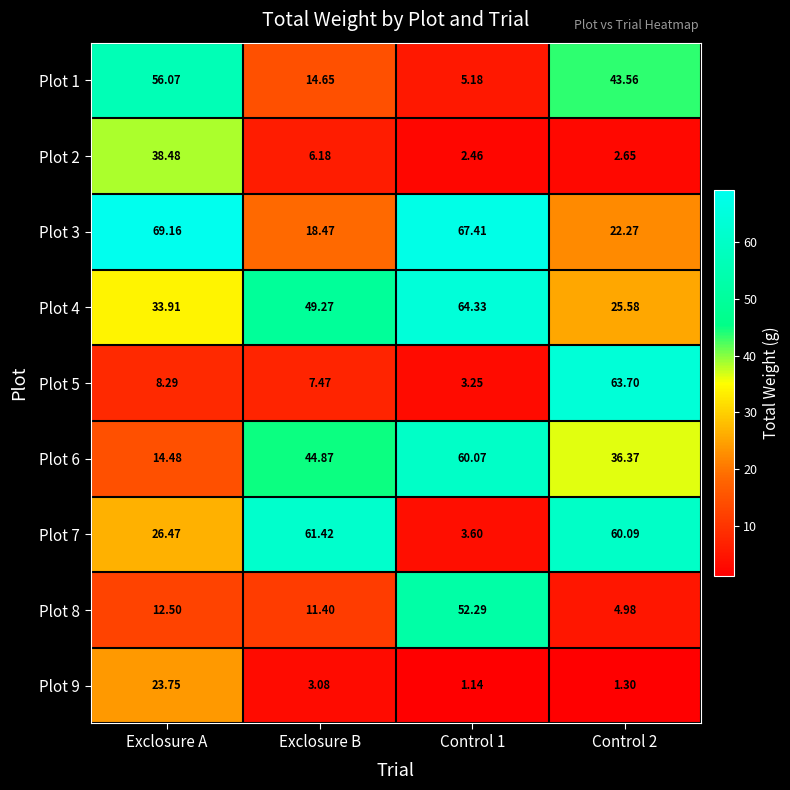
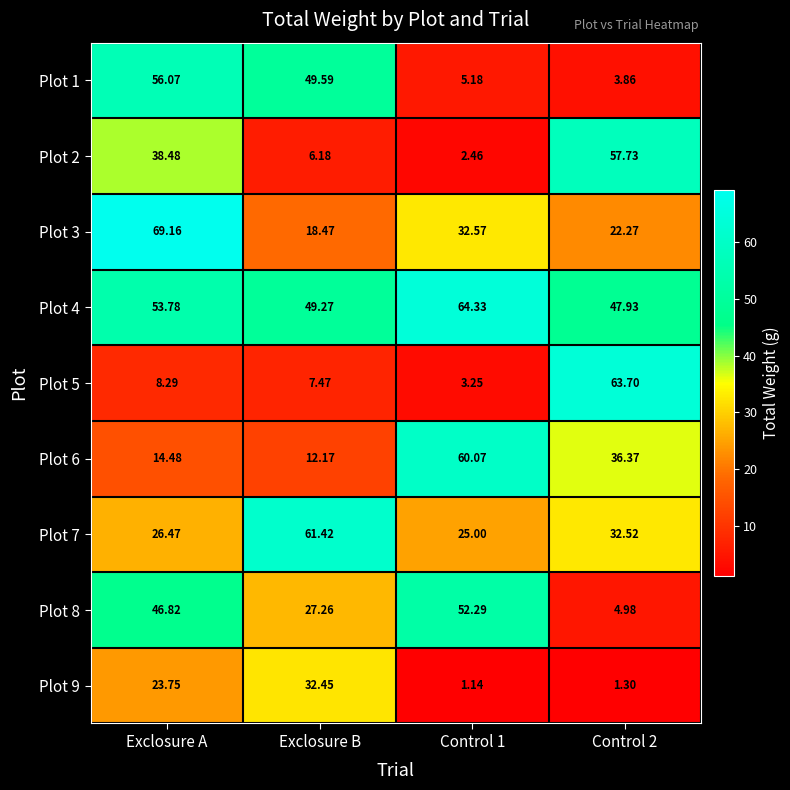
Plot 1, Exclosure B: 14.65 -> 49.59
Plot 1, Control 2: 43.56 -> 3.86
Plot 2, Control 2: 2.65 -> 57.73
Plot 3, Control 1: 67.41 -> 32.57
Plot 4, Exclosure A: 33.91 -> 53.78
Plot 4, Control 2: 25.58 -> 47.93
Plot 6, Exclosure B: 44.87 -> 12.17
Plot 7, Control 1: 3.60 -> 25.00
Plot 7, Control 2: 60.09 -> 32.52
Plot 8, Exclosure A: 12.50 -> 46.82
Plot 8, Exclosure B: 11.40 -> 27.26
Plot 9, Exclosure B: 3.08 -> 32.45
